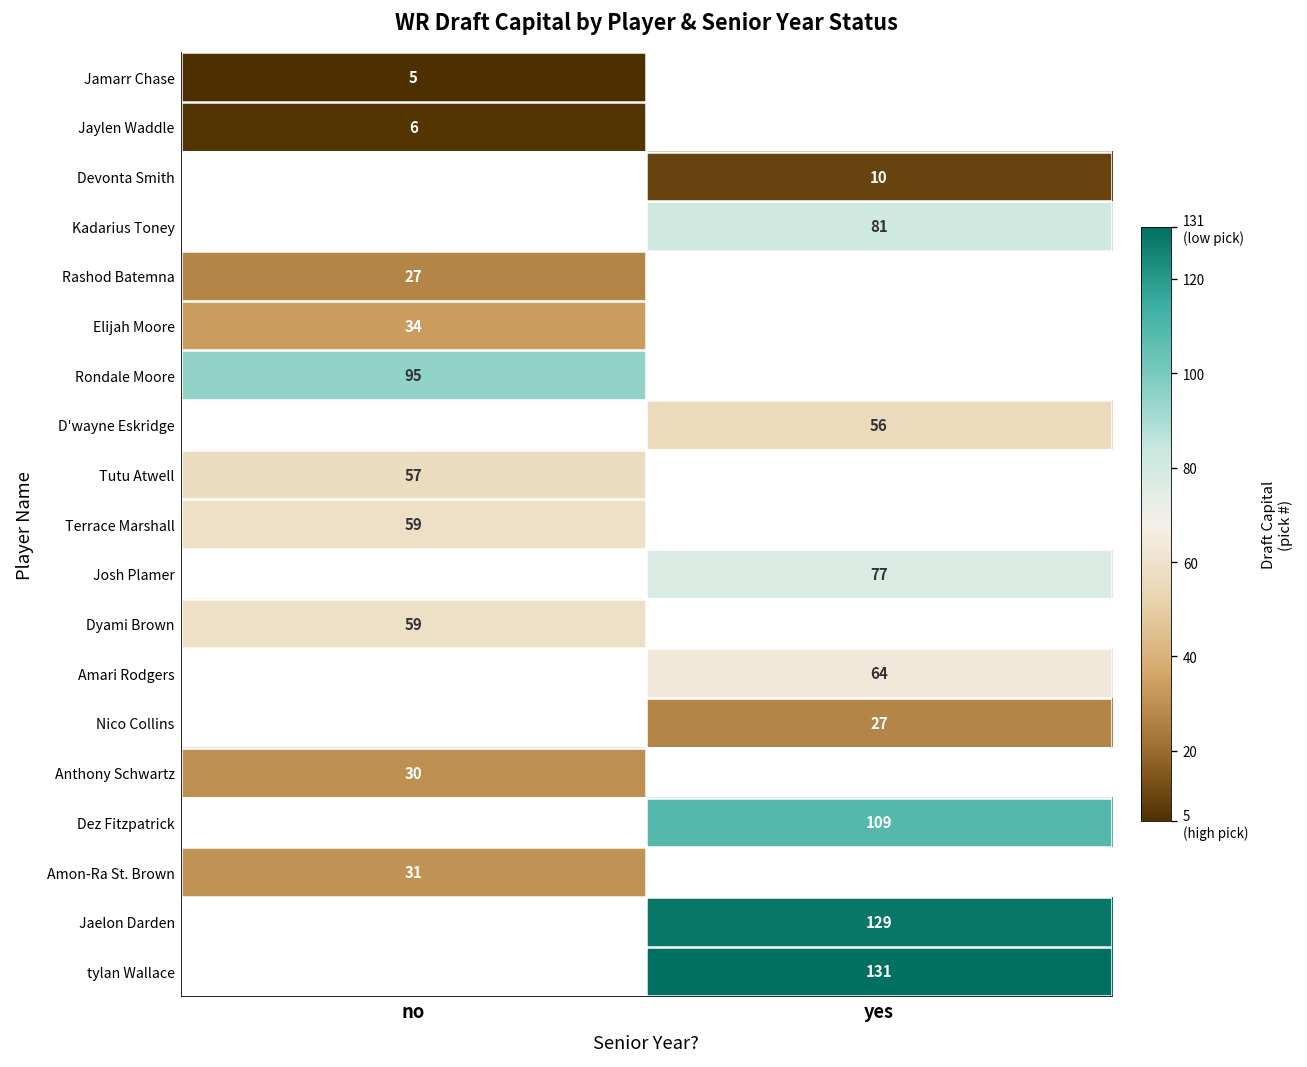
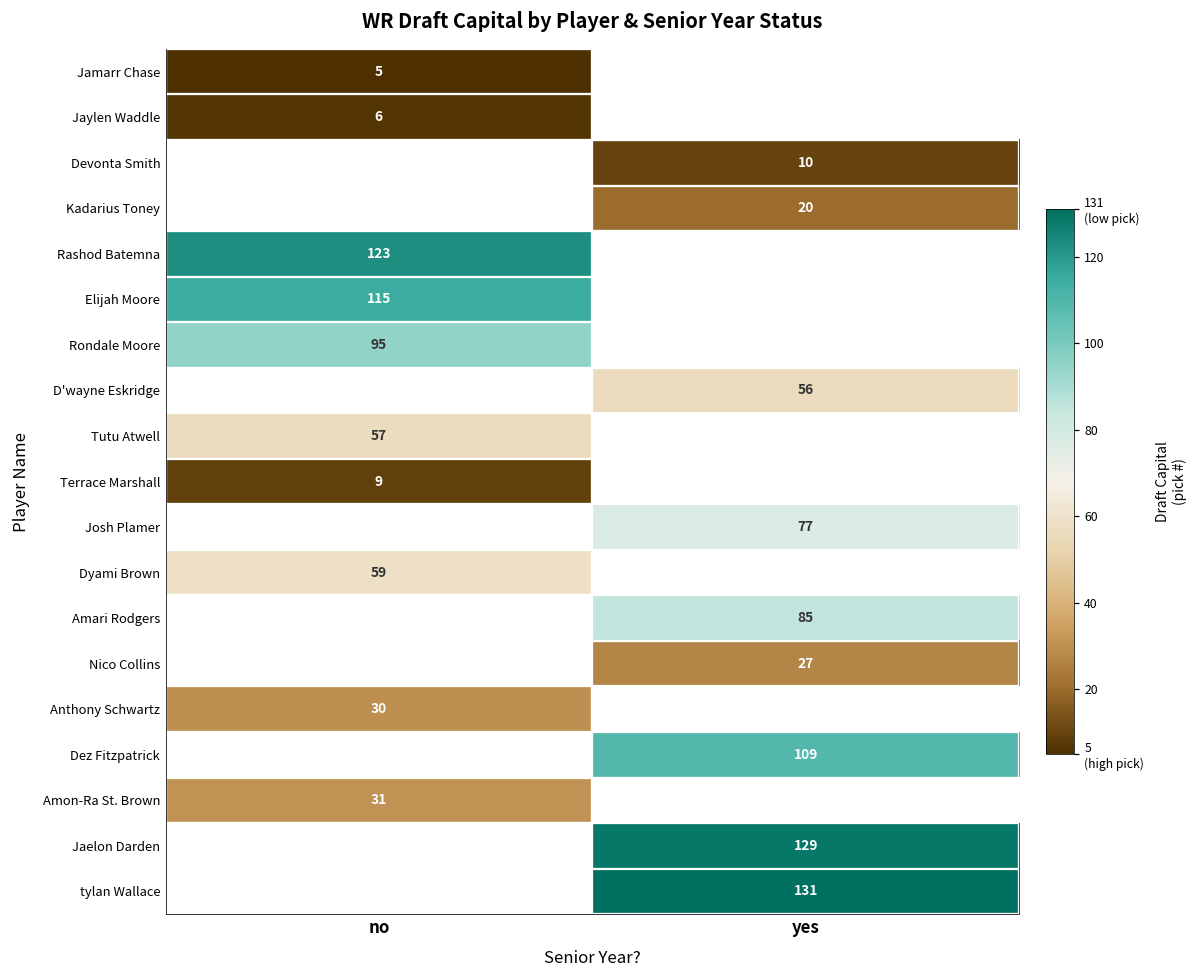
Kadarius Toney, yes: 81 -> 20
Rashod Batemna, no: 27 -> 123
Elijah Moore, no: 34 -> 115
Terrace Marshall, no: 59 -> 9
Amari Rodgers, yes: 64 -> 85
